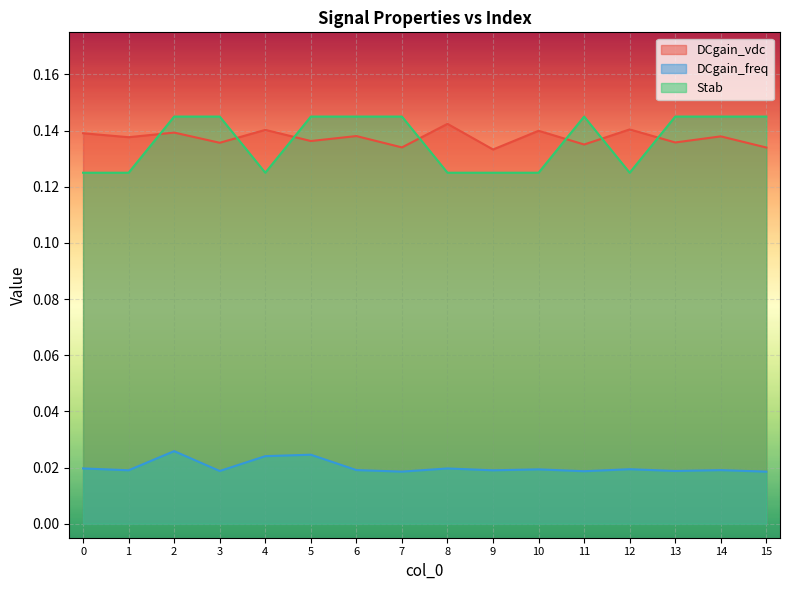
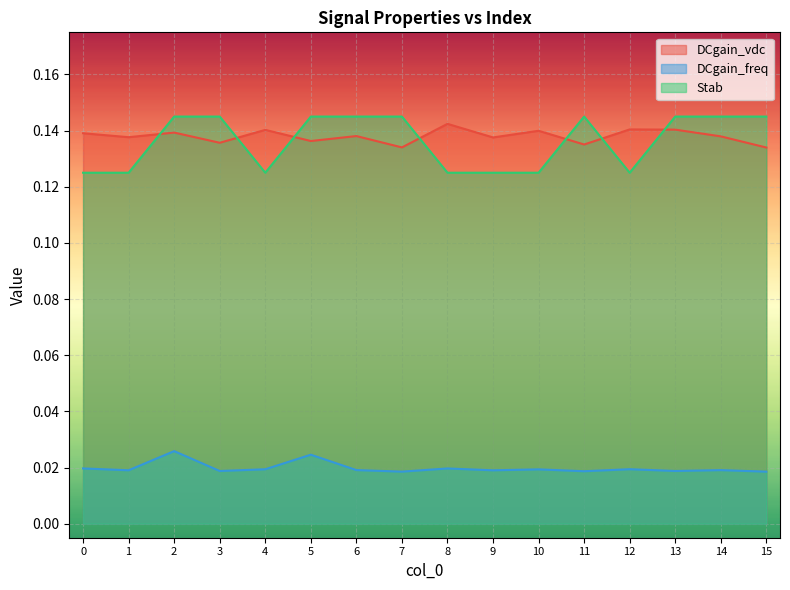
DCgain_freq, 4: 0.024 -> 0.019
DCgain_vdc, 9: 0.133 -> 0.138
DCgain_vdc, 13: 0.136 -> 0.140
